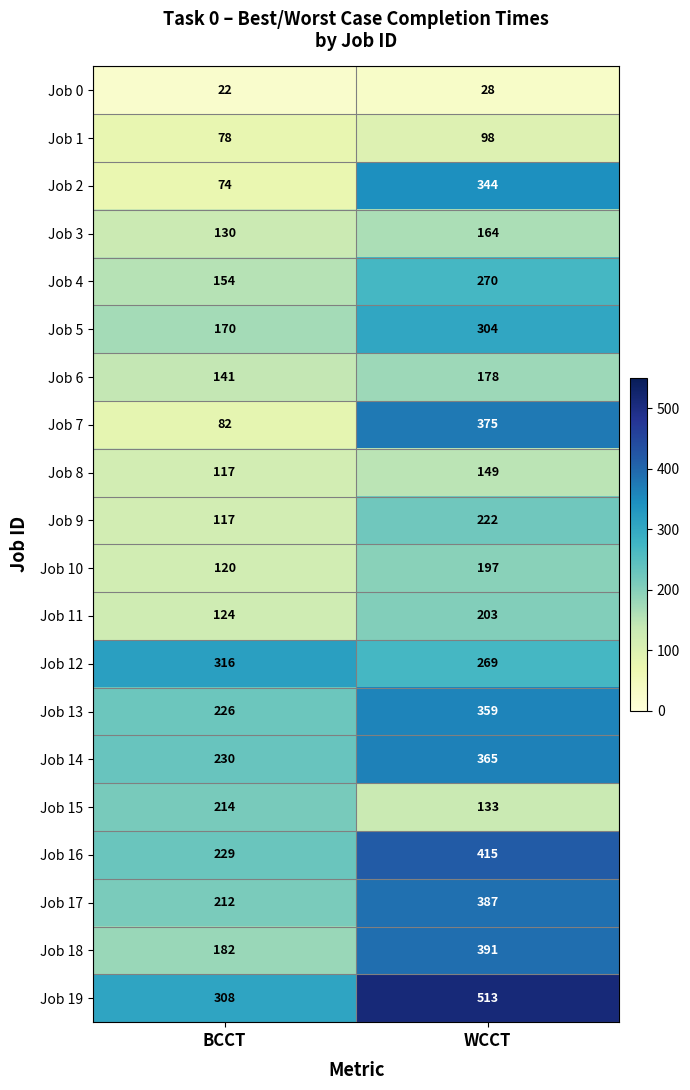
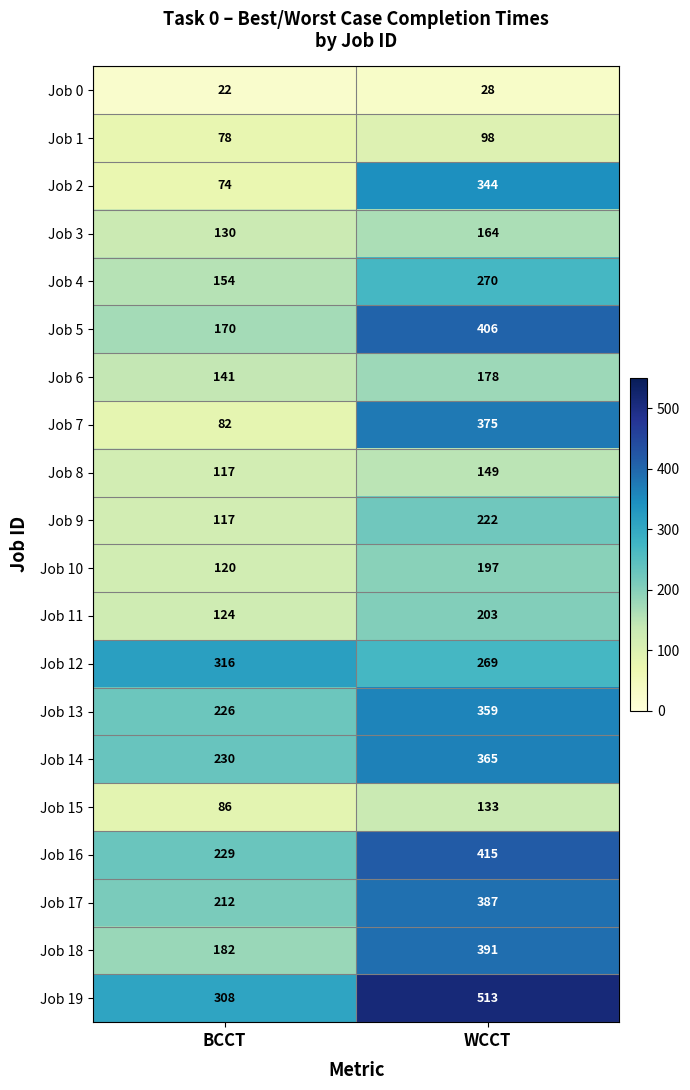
Job 5, WCCT: 304 -> 406
Job 15, BCCT: 214 -> 86
